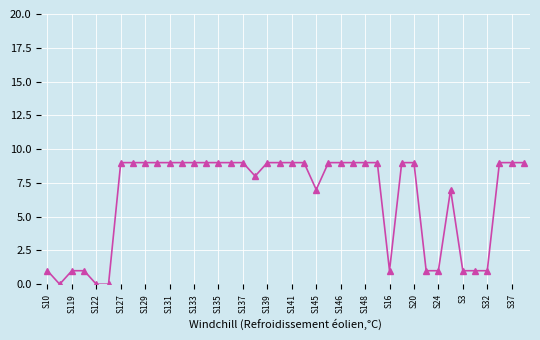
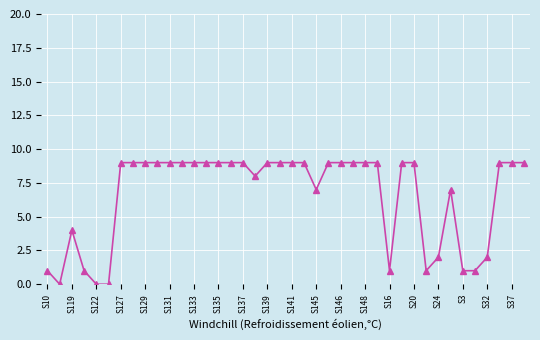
S119: 1 -> 4
S24: 1 -> 2
S32: 1 -> 2
